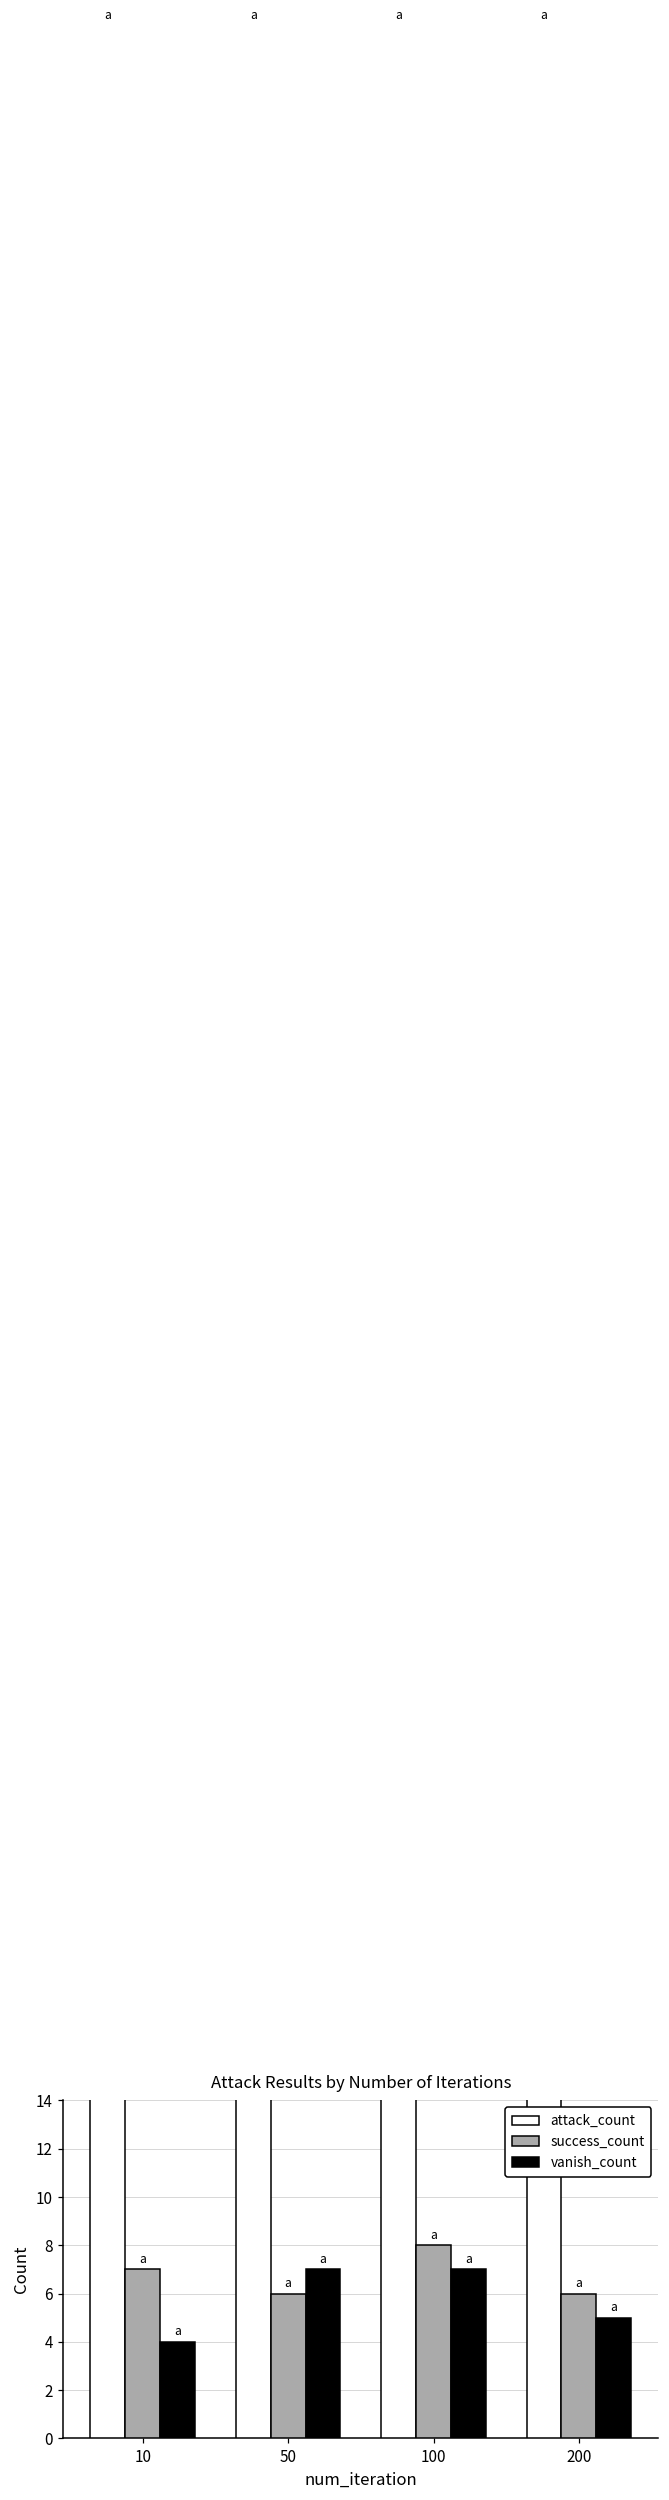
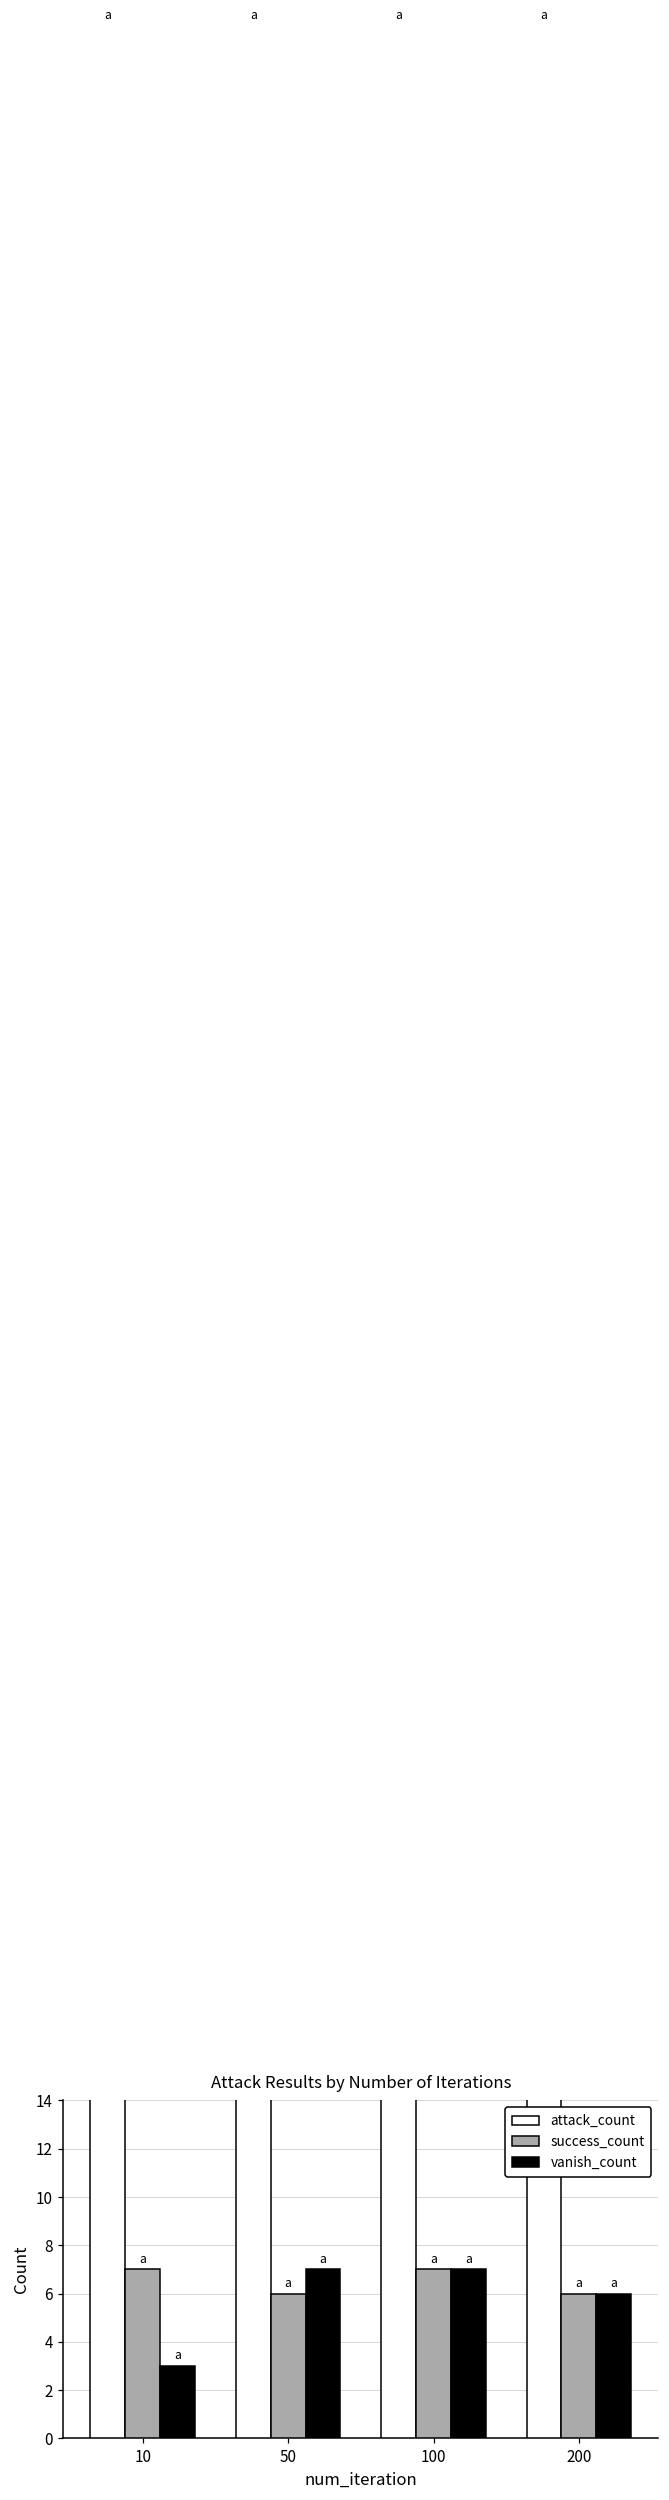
vanish_count, 10: 4 -> 3
success_count, 100: 8 -> 7
vanish_count, 200: 5 -> 6
